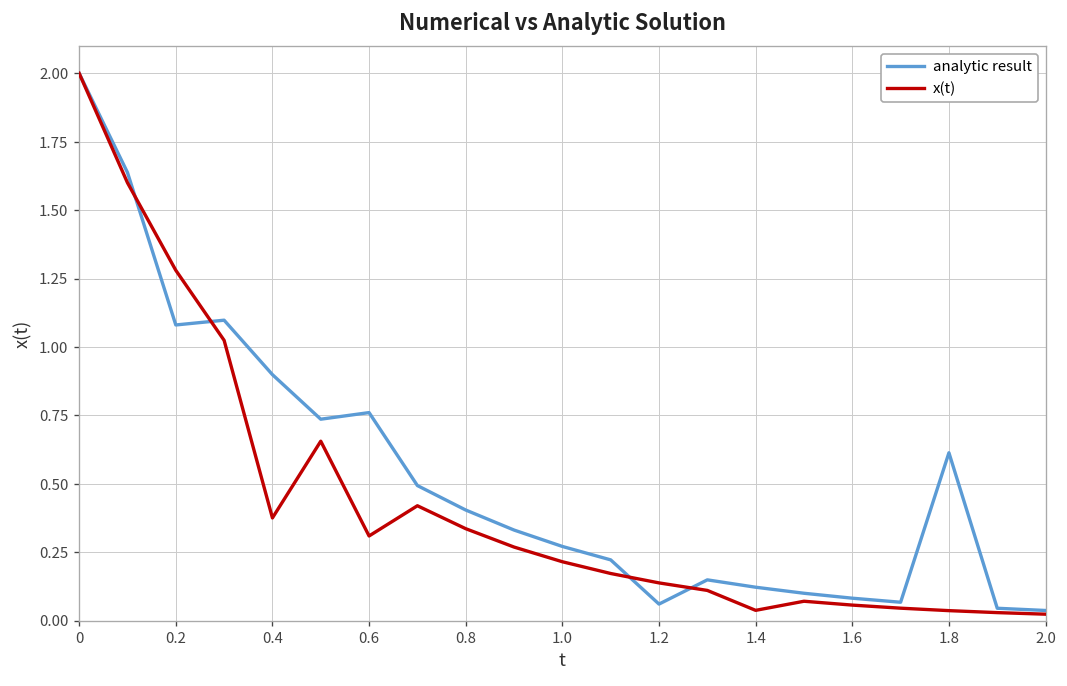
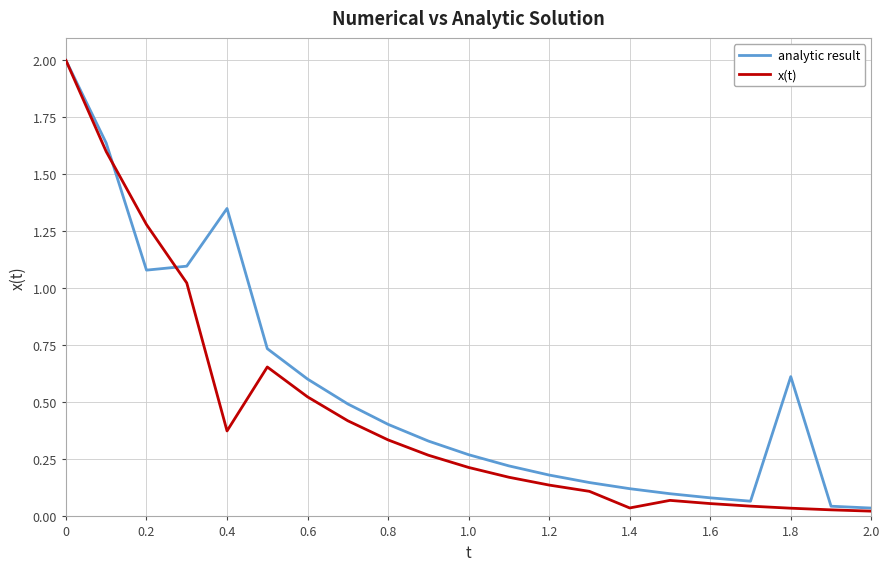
analytic result, 0.4: 0.90 -> 1.35
analytic result, 0.6: 0.76 -> 0.60
x(t), 0.6: 0.31 -> 0.52
analytic result, 1.2: 0.06 -> 0.18
